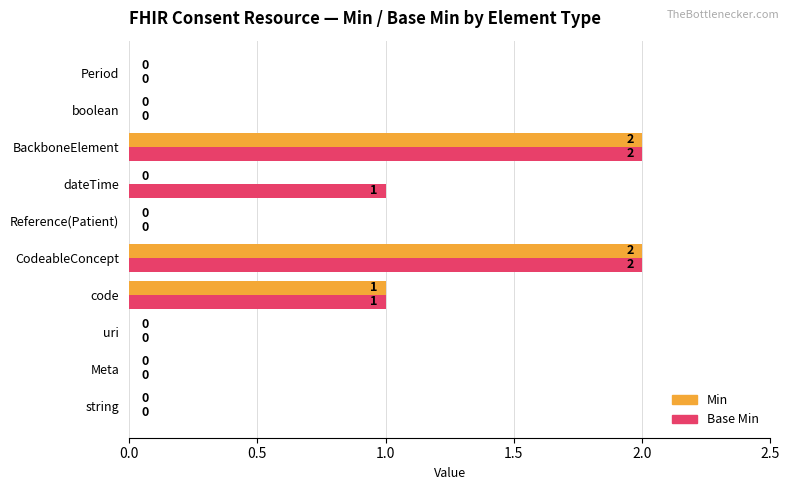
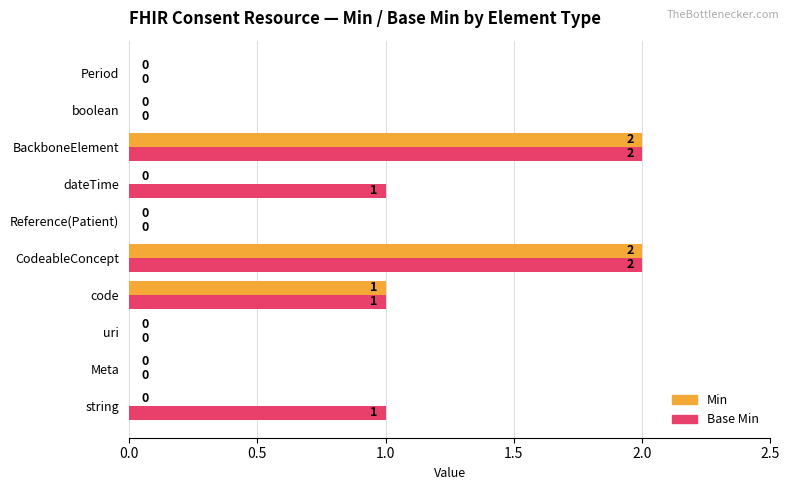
Base Min, string: 0 -> 1
